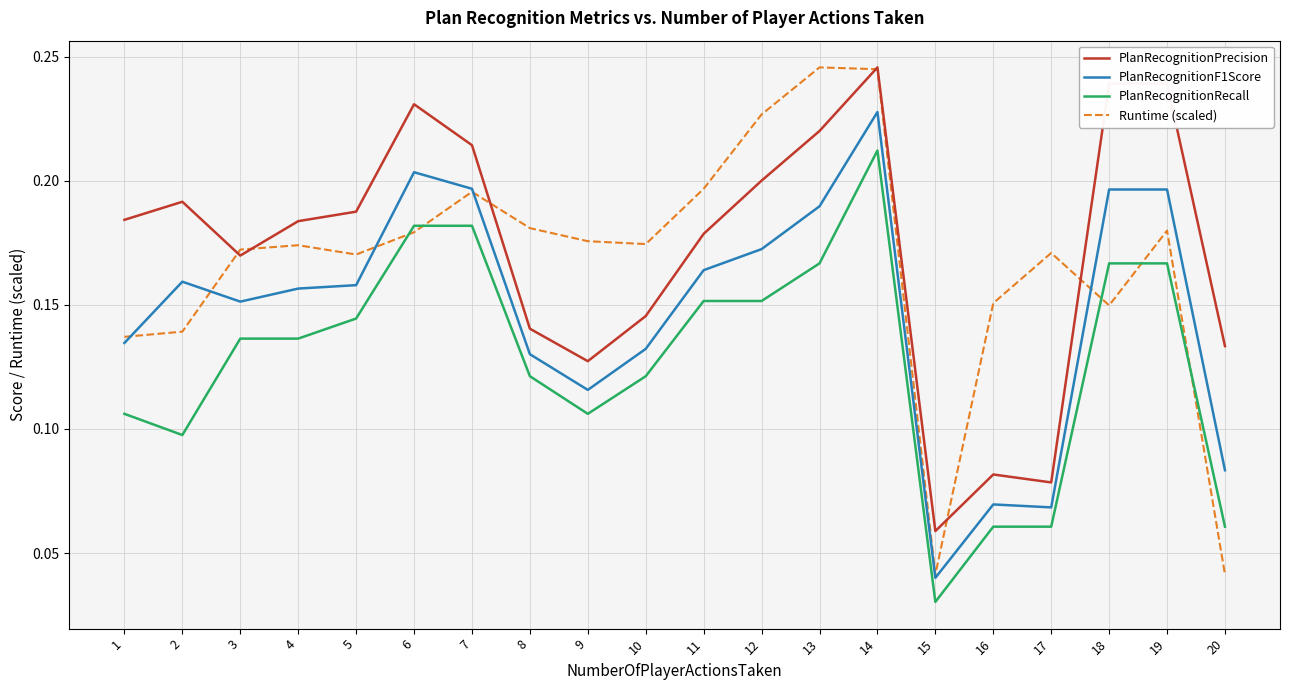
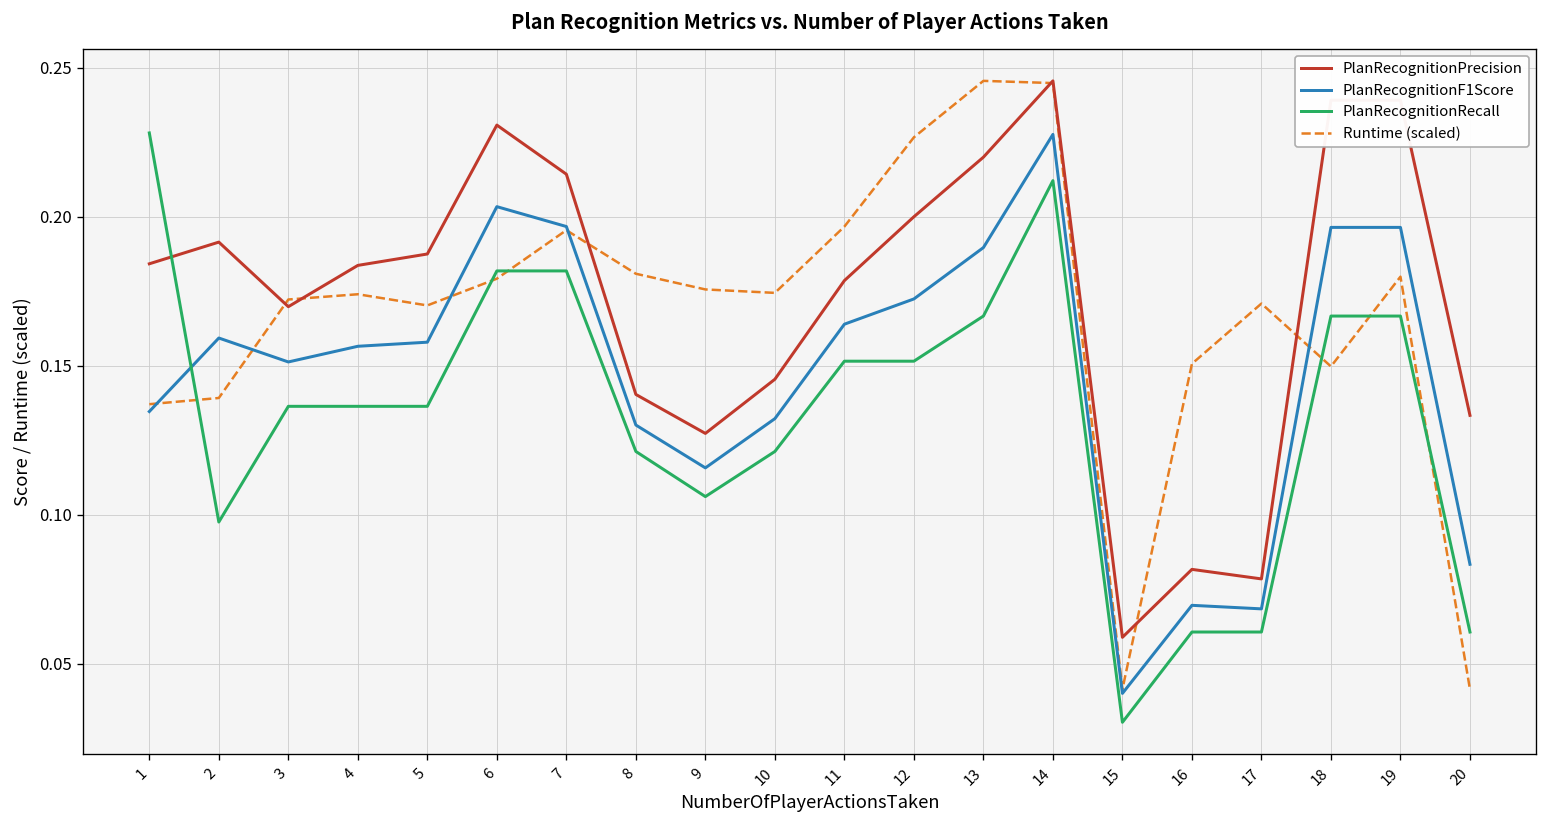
PlanRecognitionRecall, 1: 0.106 -> 0.228
PlanRecognitionRecall, 5: 0.144 -> 0.136
